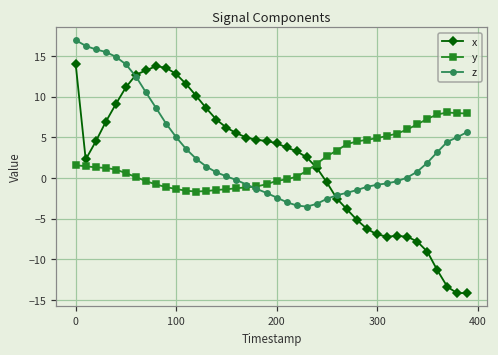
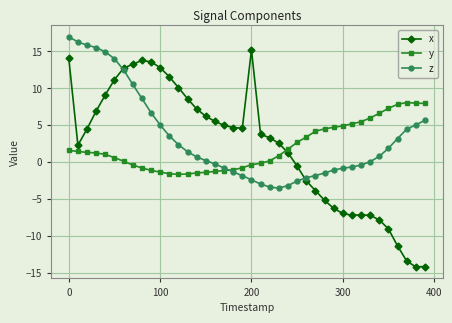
x, 200: 4 -> 15
